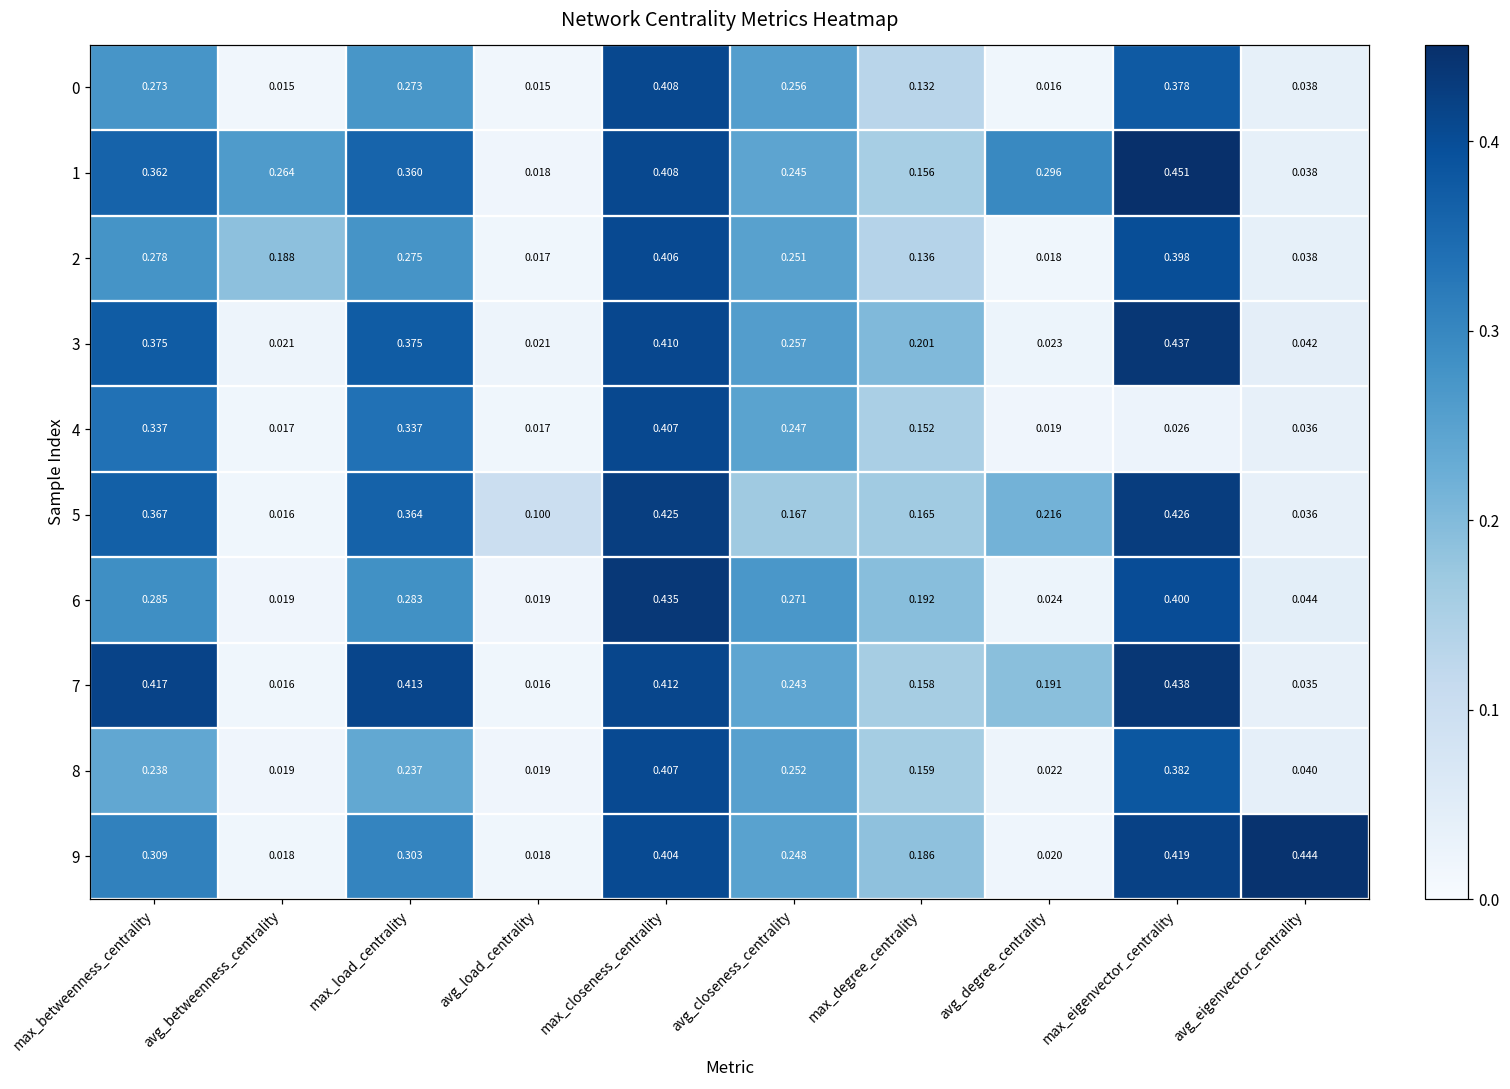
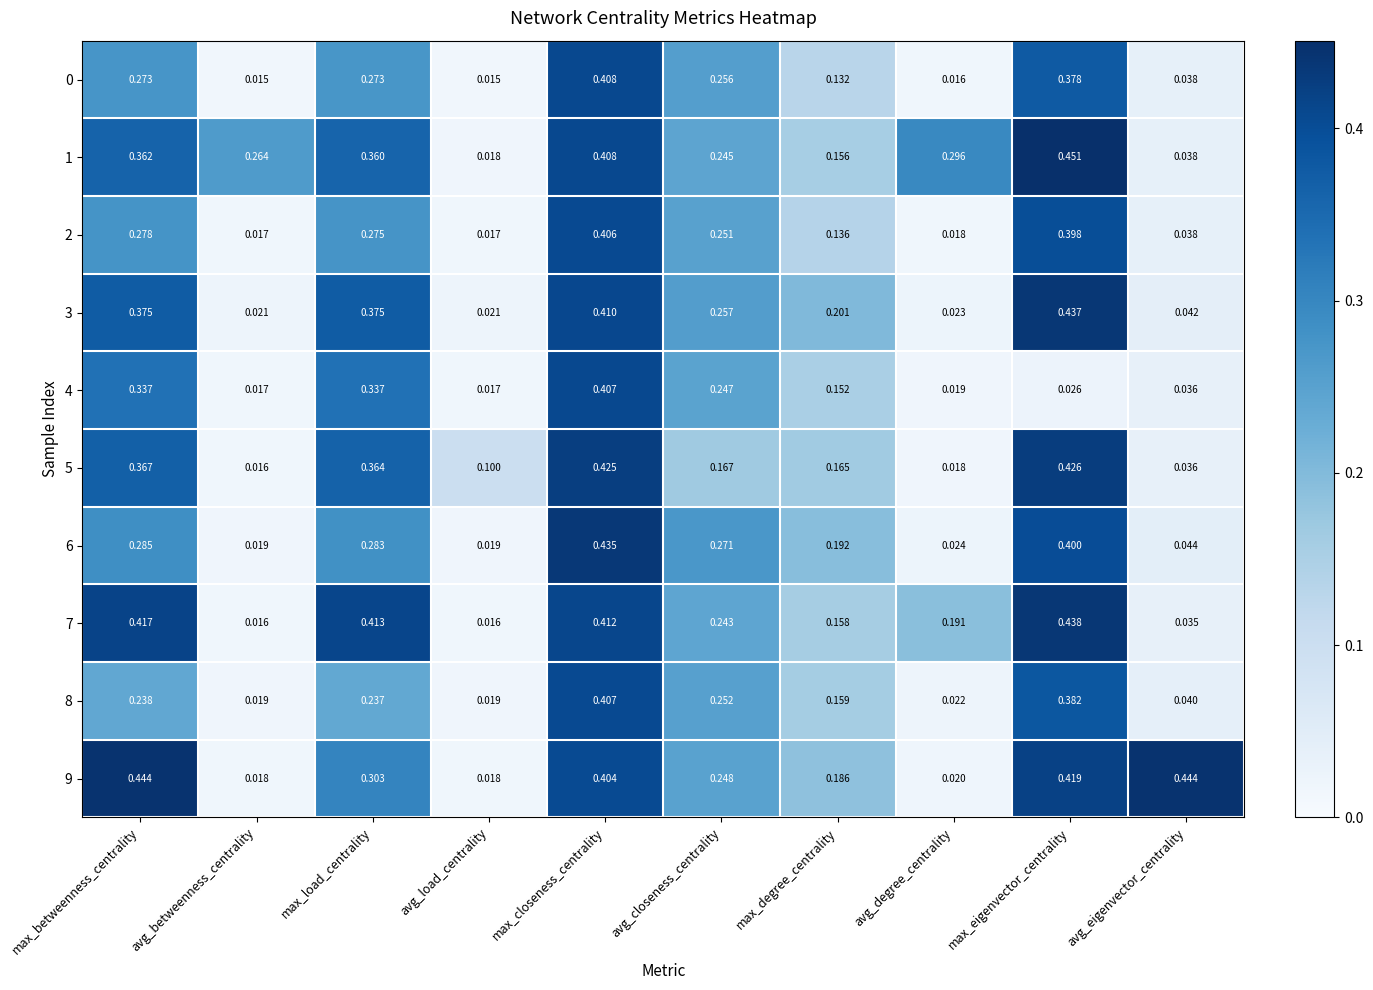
2, avg_betweenness_centrality: 0.188 -> 0.017
5, avg_degree_centrality: 0.216 -> 0.018
9, max_betweenness_centrality: 0.309 -> 0.444
